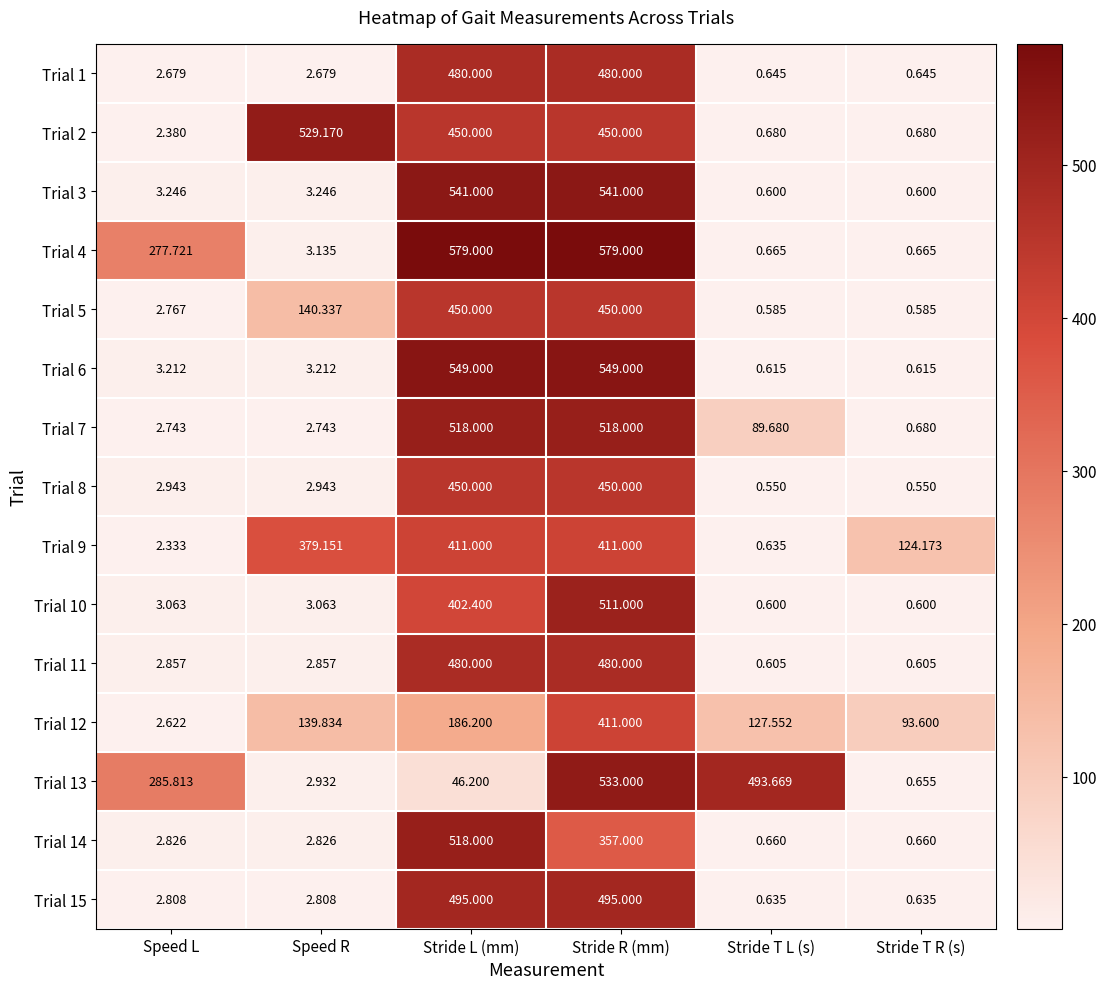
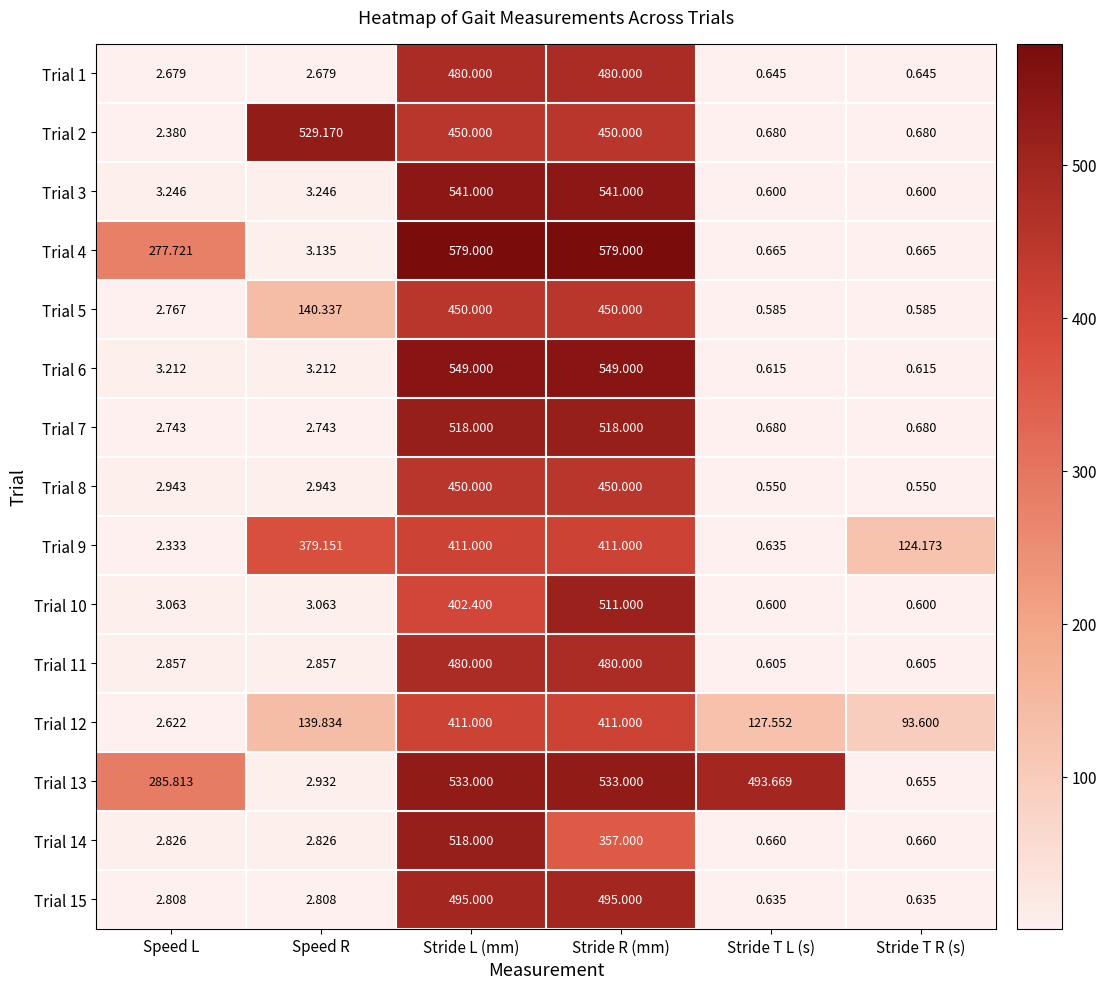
Trial 7, Stride T L (s): 89.680 -> 0.680
Trial 12, Stride L (mm): 186.200 -> 411.000
Trial 13, Stride L (mm): 46.200 -> 533.000
